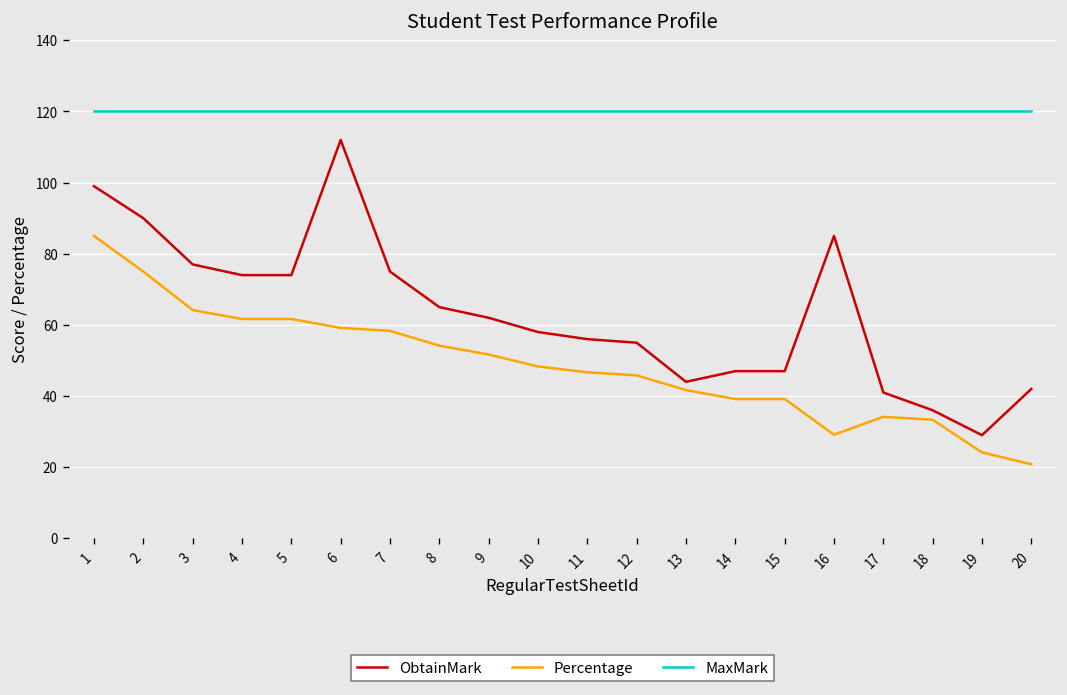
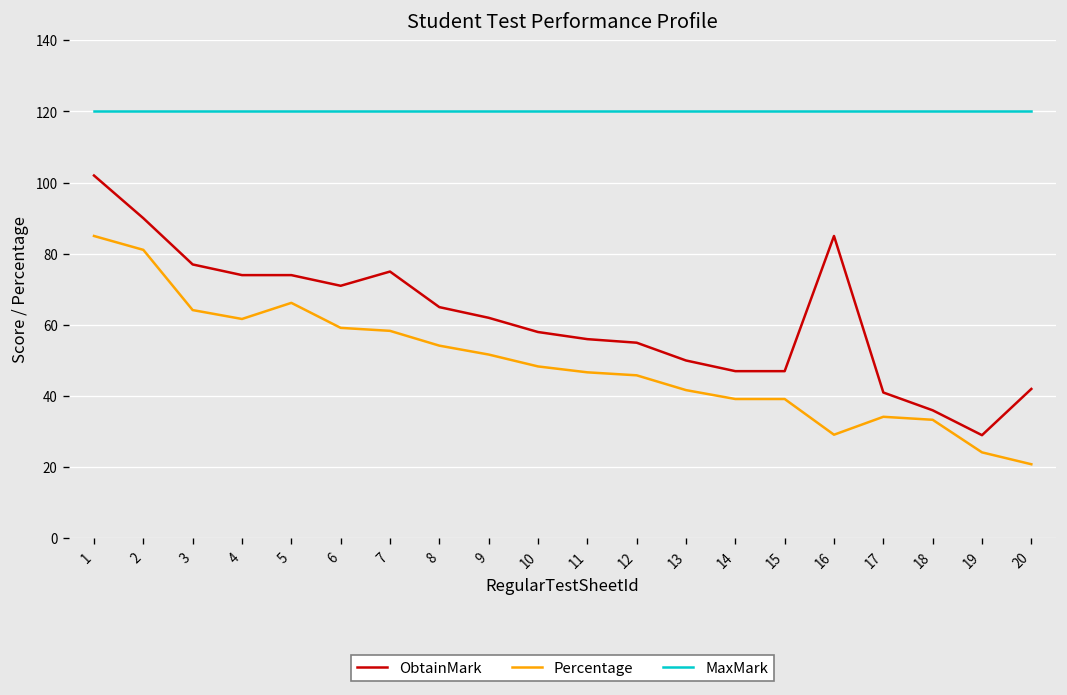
ObtainMark, 1: 99 -> 102
Percentage, 2: 75 -> 81
Percentage, 5: 62 -> 66
ObtainMark, 6: 112 -> 71
ObtainMark, 13: 44 -> 50
